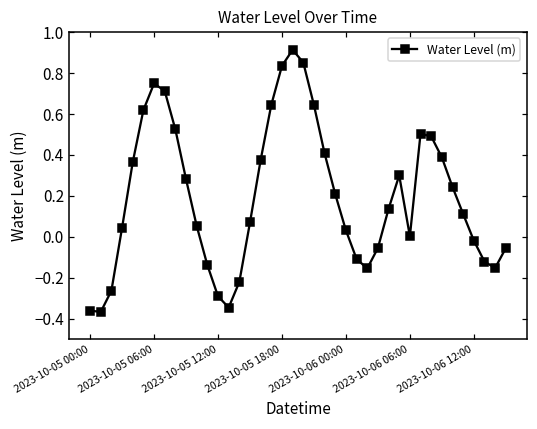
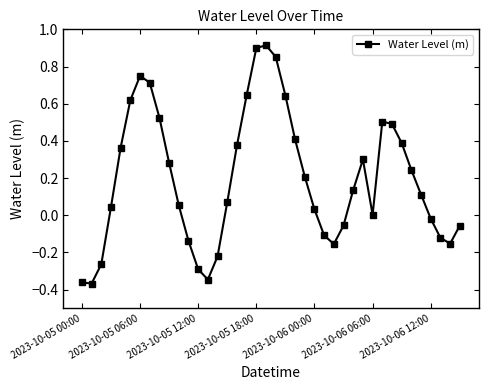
2023-10-05 18:00: 0.84 -> 0.90
